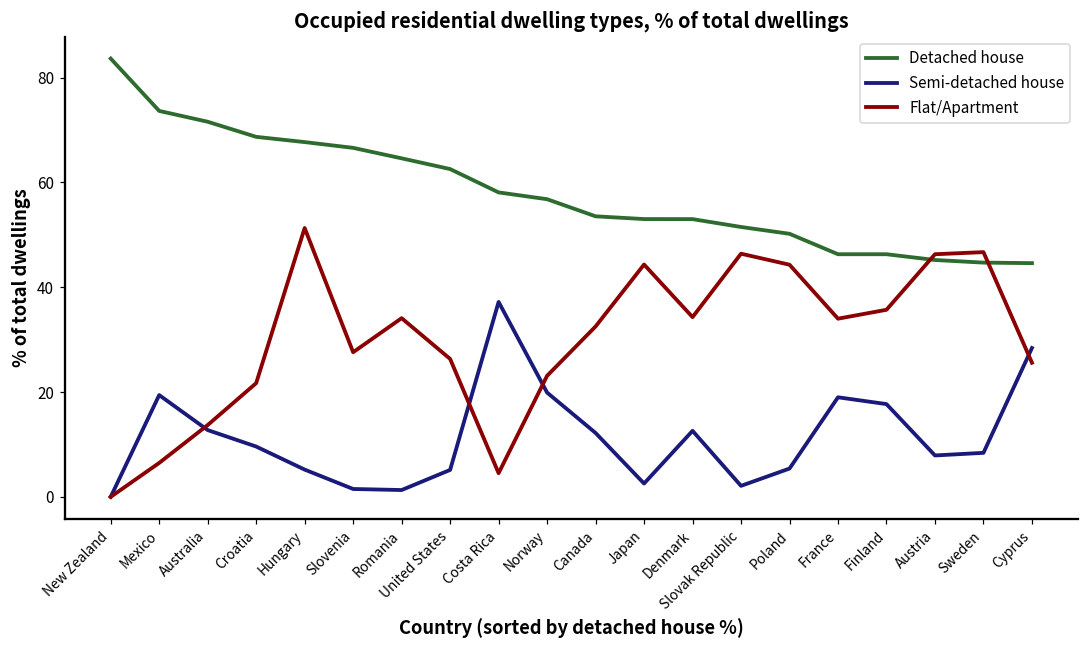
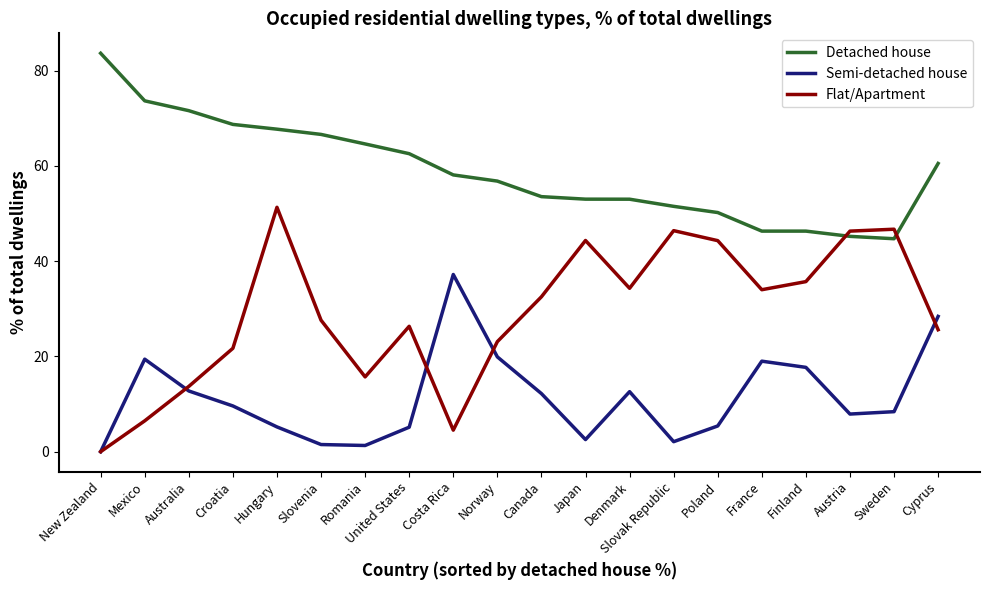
Flat/Apartment, Romania: 34 -> 16
Detached house, Cyprus: 45 -> 61
